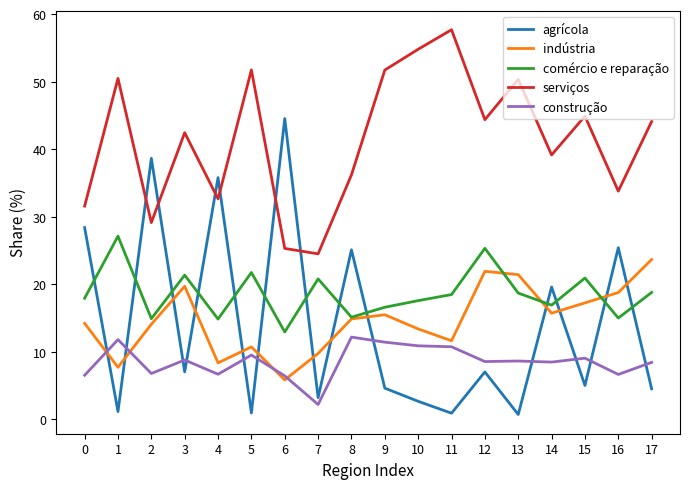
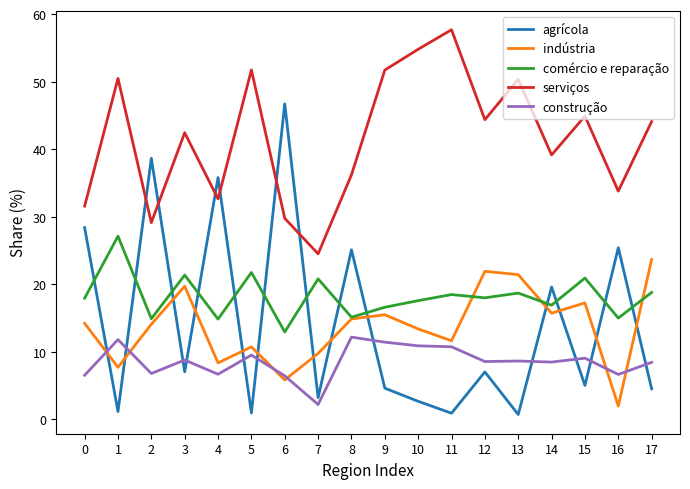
agrícola, 6: 45 -> 47
serviços, 6: 25 -> 30
comércio e reparação, 12: 25 -> 18
indústria, 16: 19 -> 2
